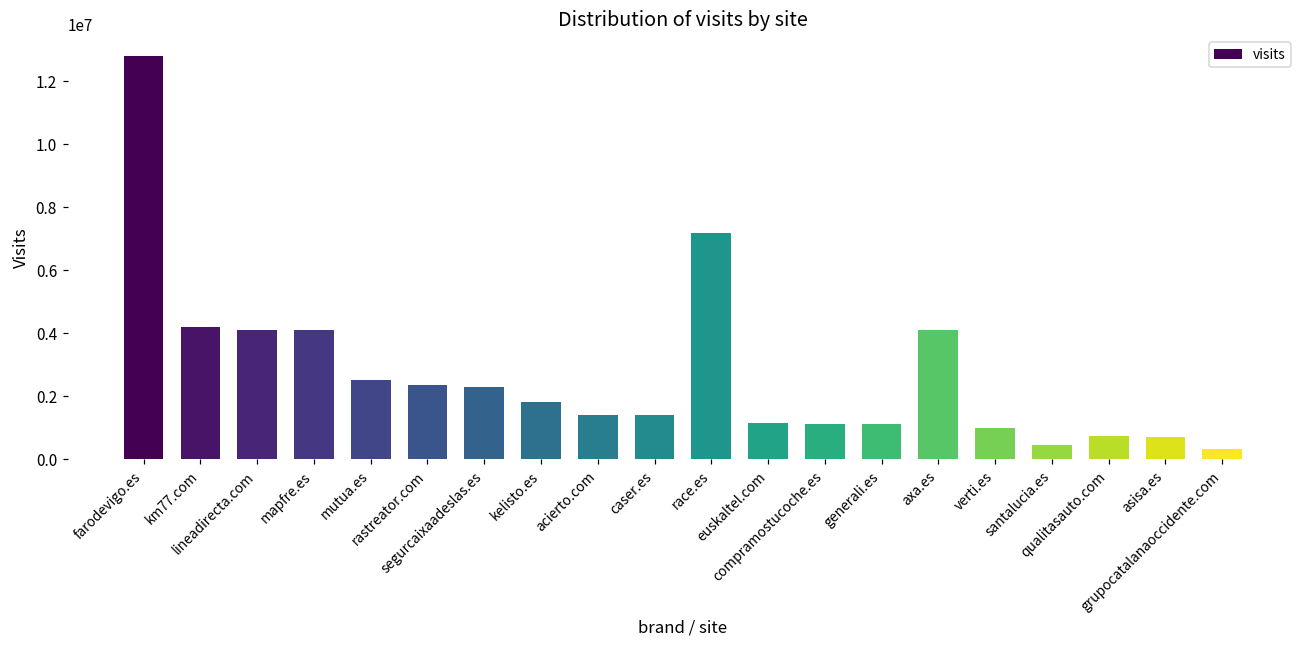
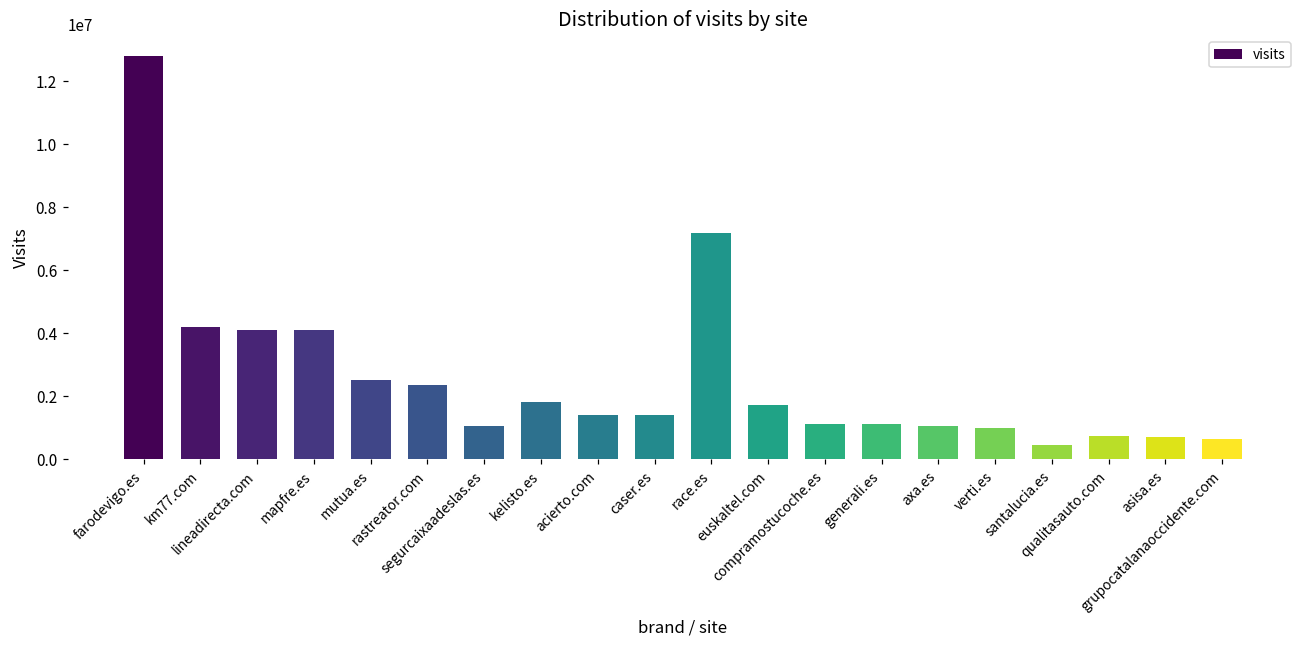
segurcaixaadeslas.es: 2300000 -> 1000000
euskaltel.com: 1100000 -> 1700000
axa.es: 4100000 -> 1100000
grupocatalanaoccidente.com: 300000 -> 600000
